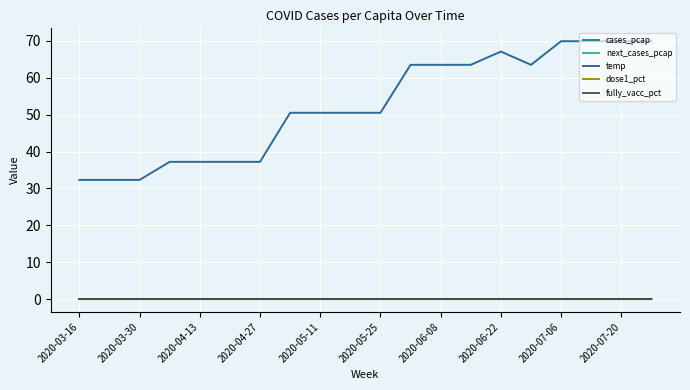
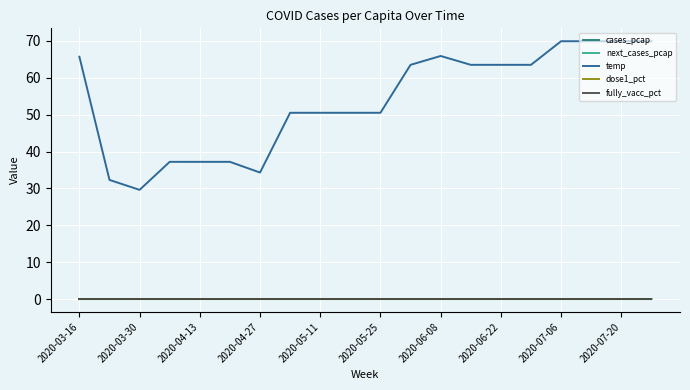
temp, 2020-03-16: 32 -> 66
temp, 2020-03-30: 32 -> 30
temp, 2020-04-27: 37 -> 34
temp, 2020-06-08: 64 -> 66
temp, 2020-06-22: 67 -> 64
